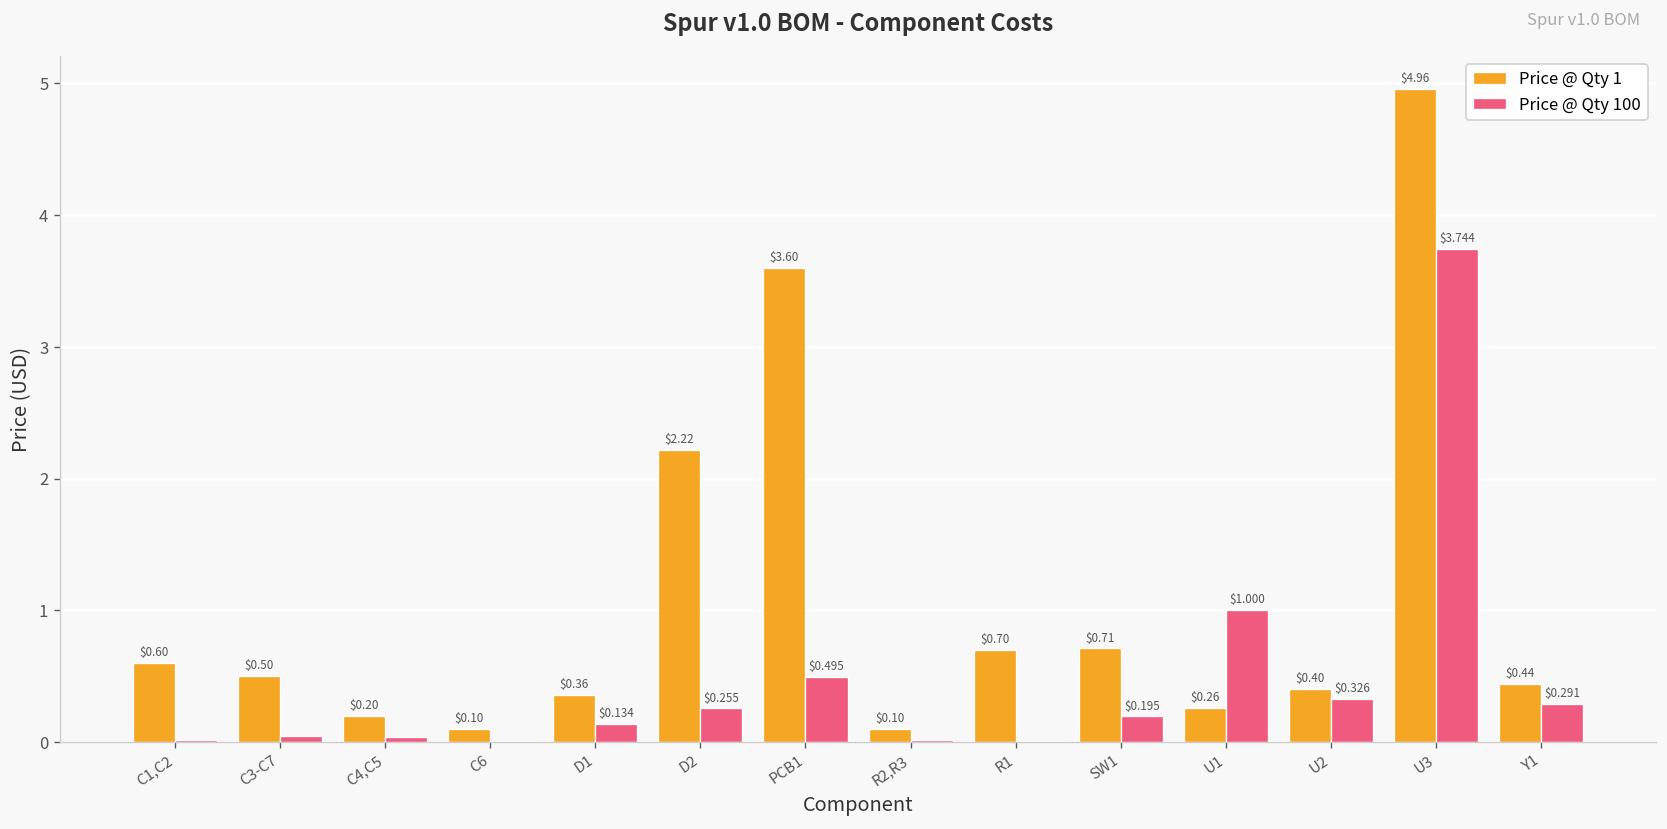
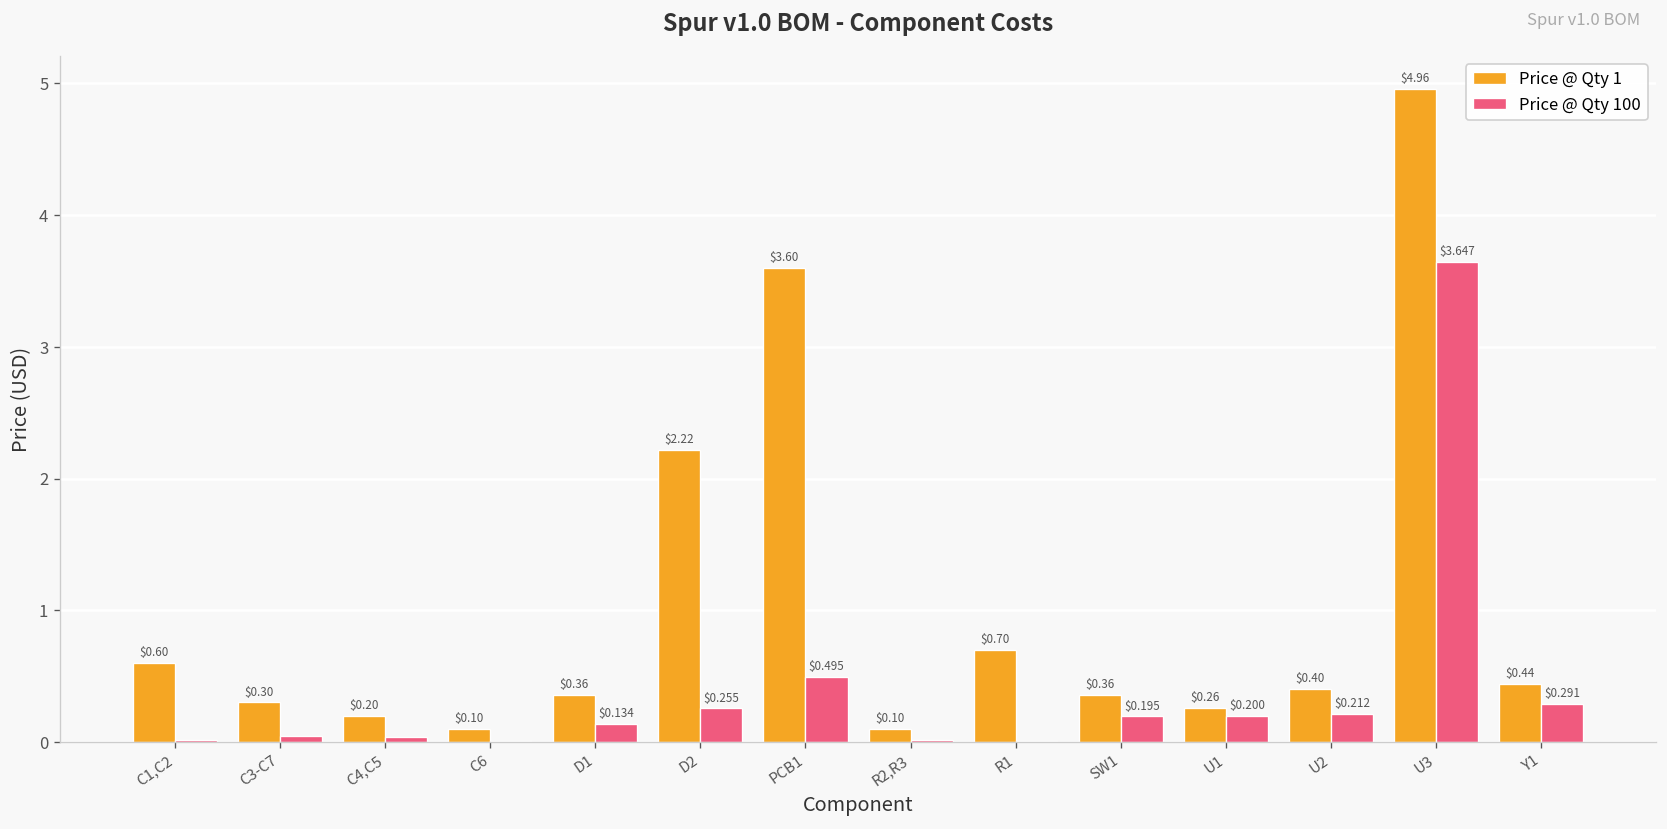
Price @ Qty 1, C3-C7: $0.50 -> $0.30
Price @ Qty 1, SW1: $0.71 -> $0.36
Price @ Qty 100, U1: $1.000 -> $0.200
Price @ Qty 100, U2: $0.326 -> $0.212
Price @ Qty 100, U3: $3.744 -> $3.647
